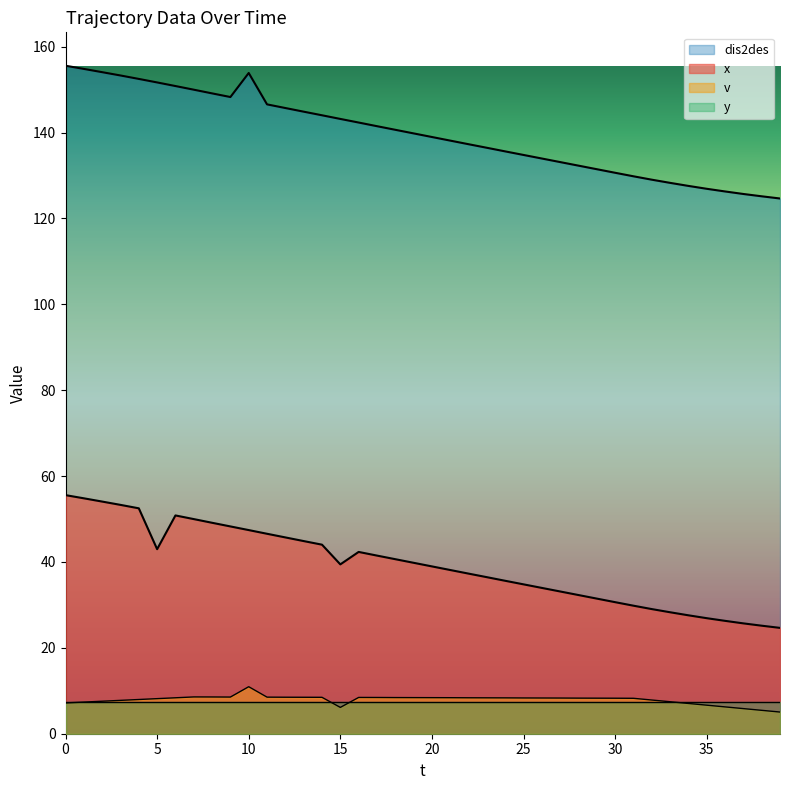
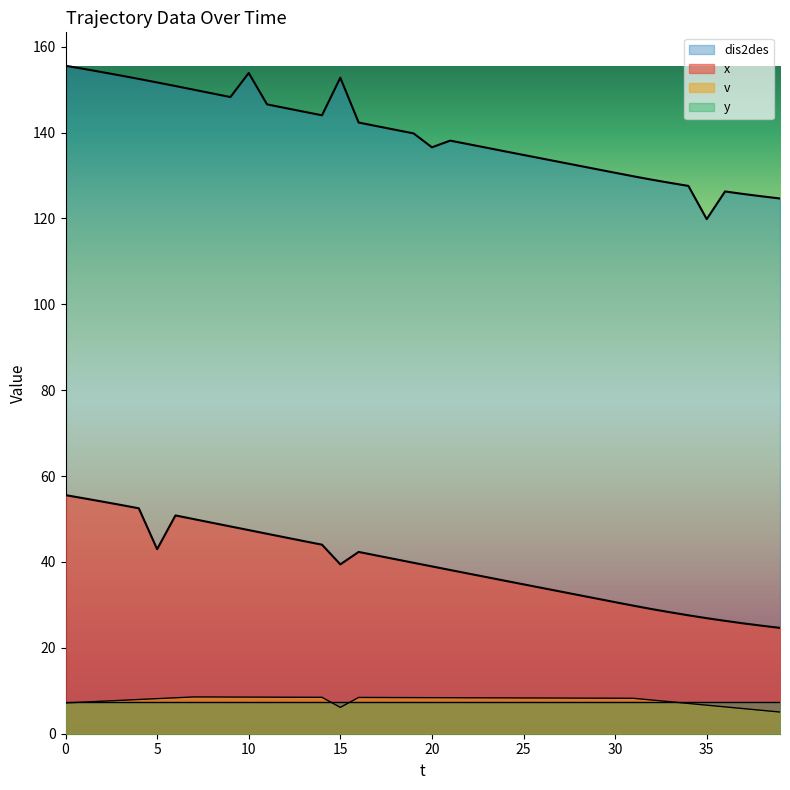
v, 10: 11 -> 9
dis2des, 15: 143 -> 153
dis2des, 20: 139 -> 137
dis2des, 35: 127 -> 120
